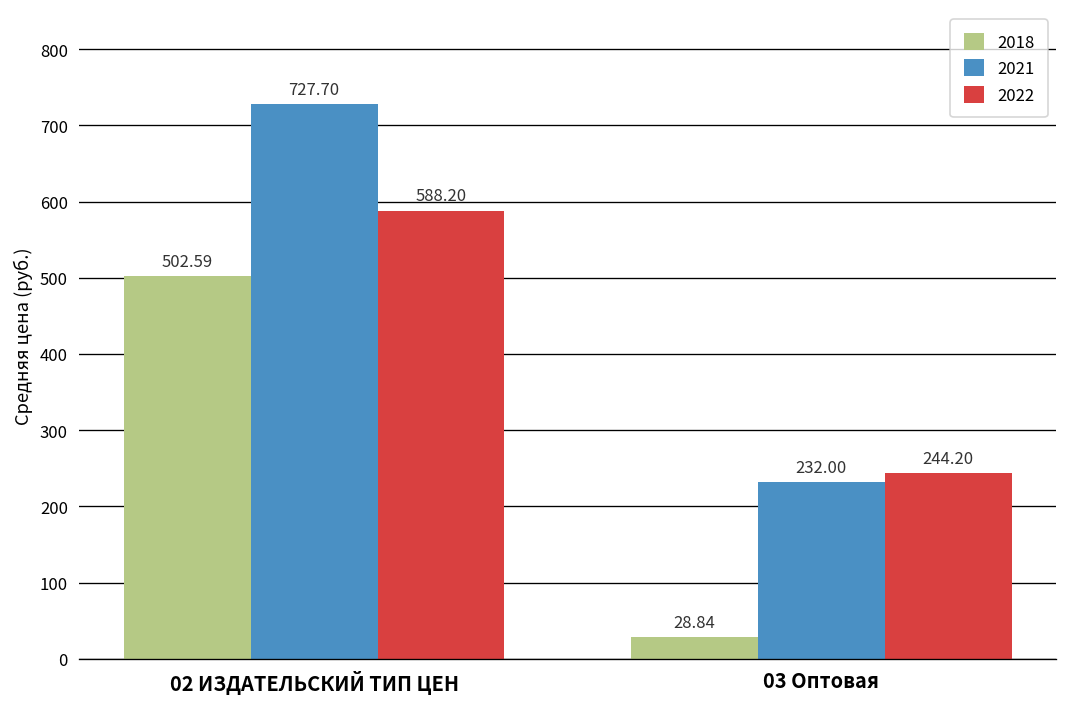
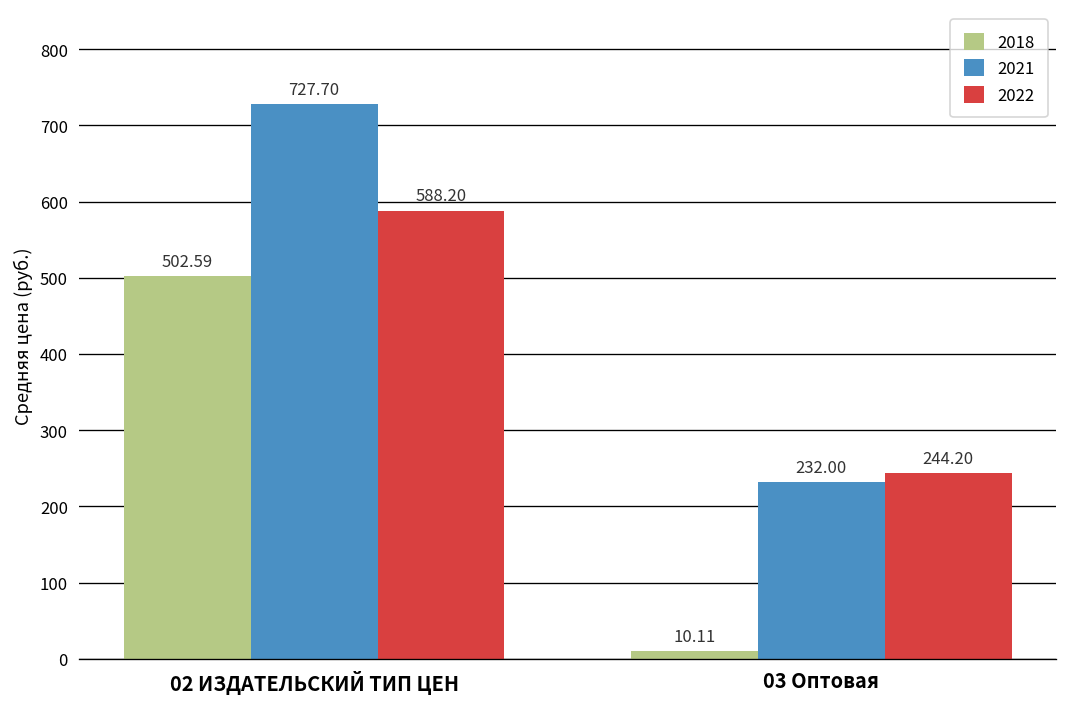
2018, 03 Оптовая: 28.84 -> 10.11
